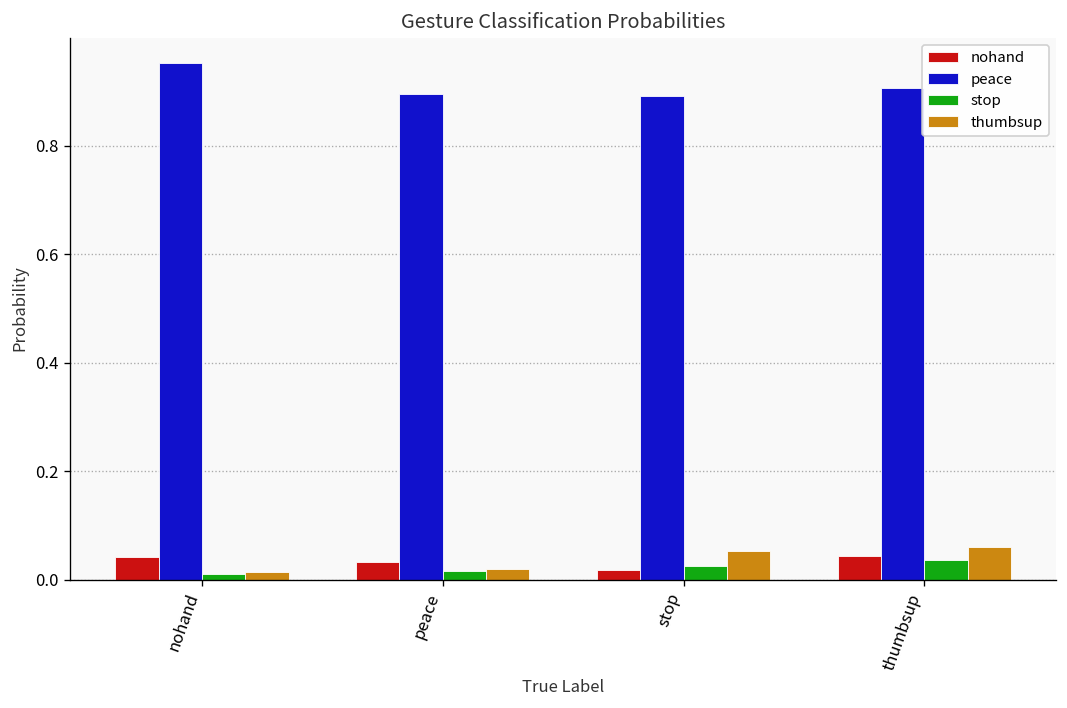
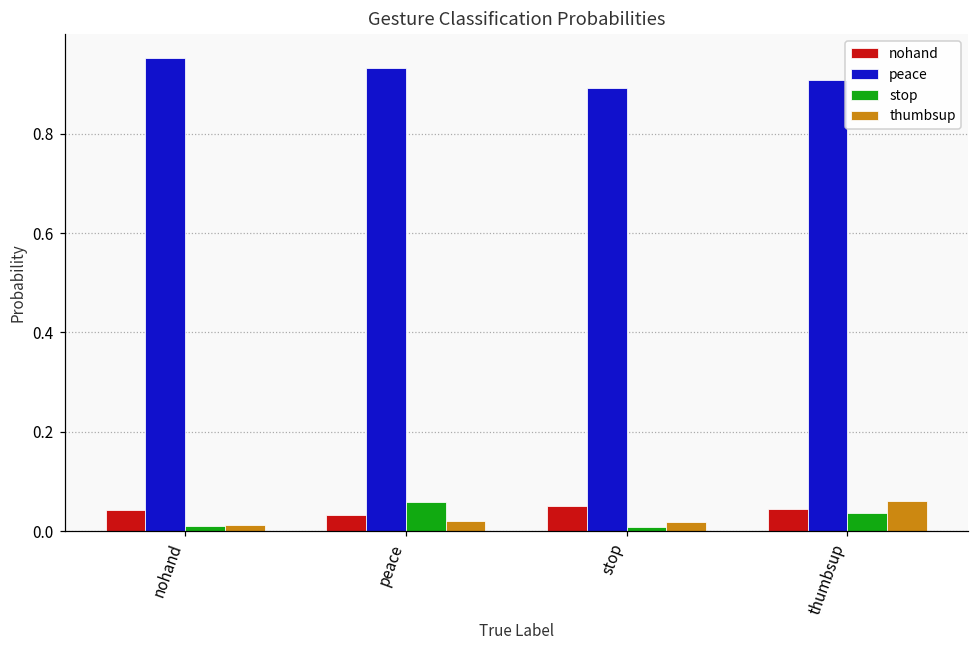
peace, peace: 0.90 -> 0.93
stop, peace: 0.02 -> 0.06
nohand, stop: 0.02 -> 0.05
stop, stop: 0.03 -> 0.01
thumbsup, stop: 0.05 -> 0.02
